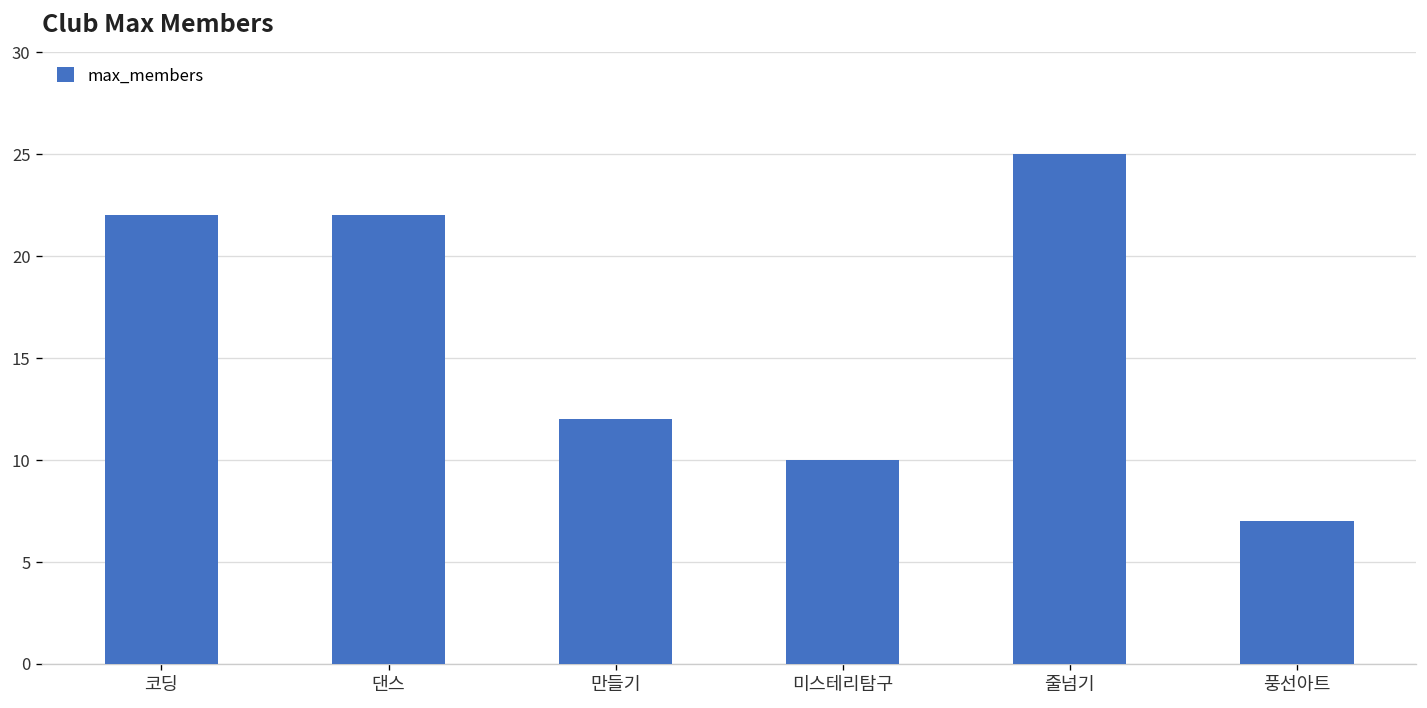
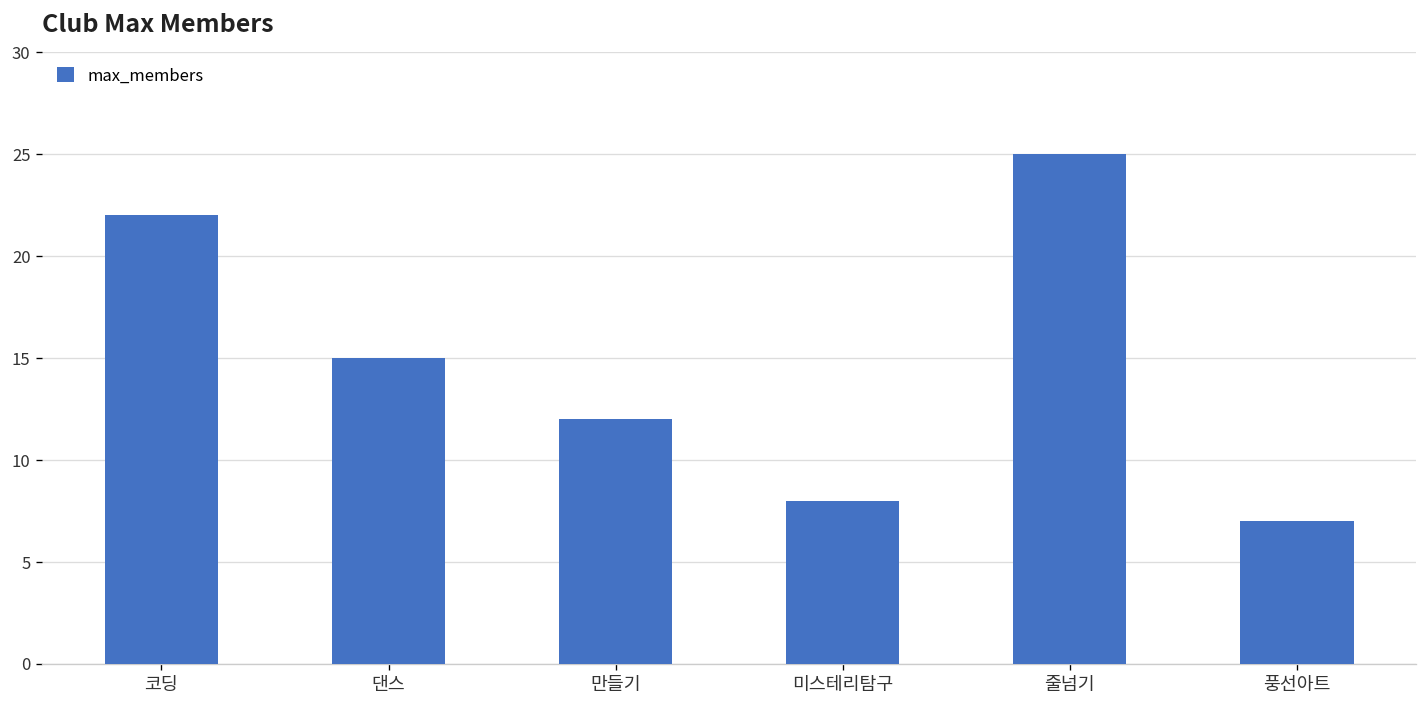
댄스: 22 -> 15
미스테리탐구: 10 -> 8
